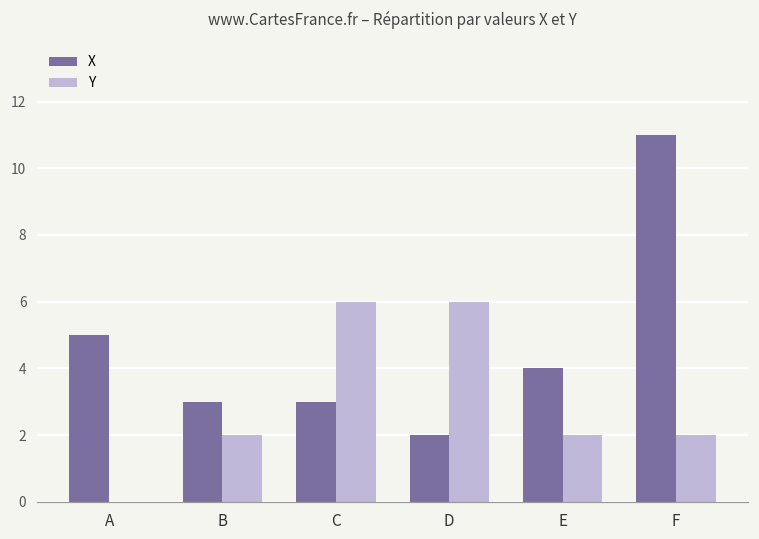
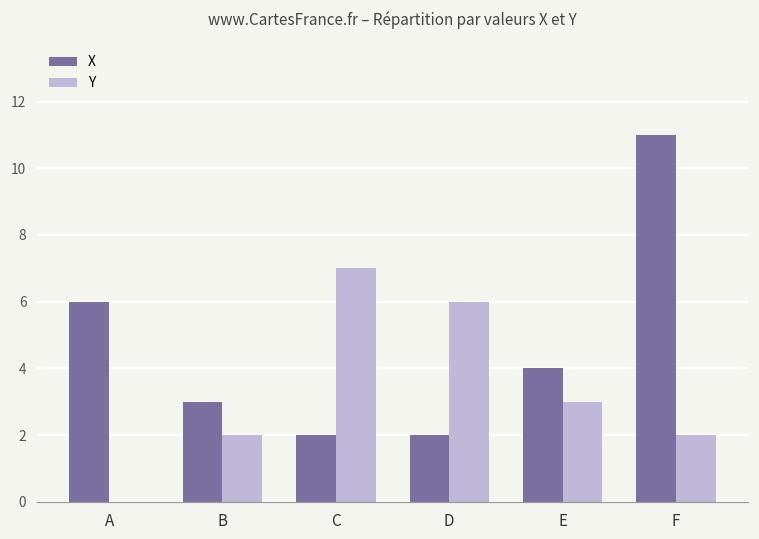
X, A: 5 -> 6
X, C: 3 -> 2
Y, C: 6 -> 7
Y, E: 2 -> 3
